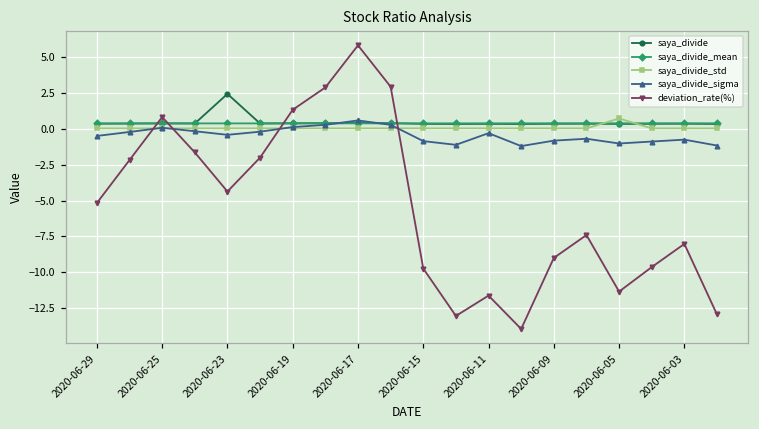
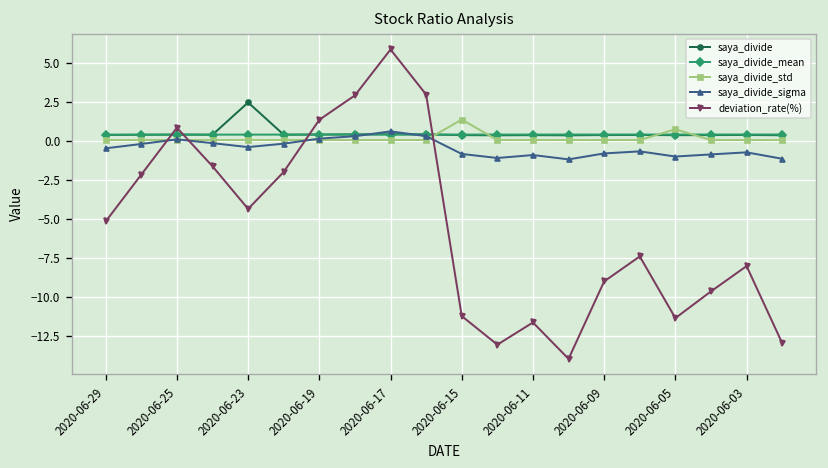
saya_divide_std, 2020-06-15: 0.0 -> 1.4
deviation_rate(%), 2020-06-15: -9.8 -> -11.2
saya_divide_sigma, 2020-06-11: -0.3 -> -0.9
